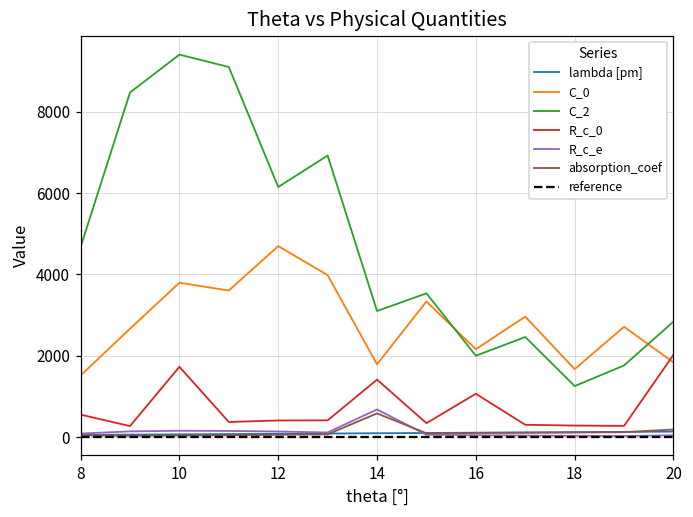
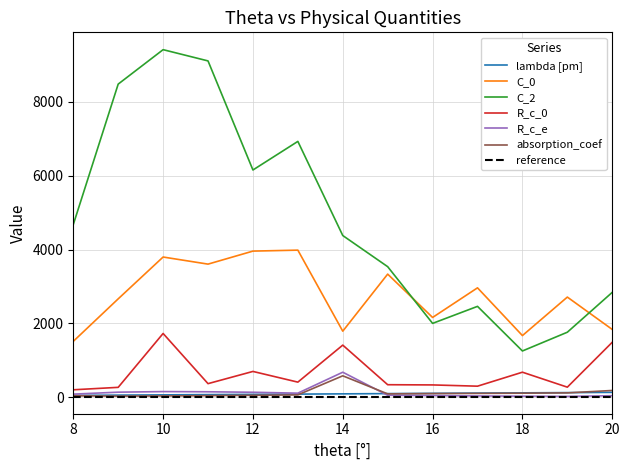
R_c_0, 8: 600 -> 200
C_0, 12: 4700 -> 4000
R_c_0, 12: 400 -> 700
C_2, 14: 3100 -> 4400
R_c_0, 16: 1100 -> 300
R_c_0, 18: 300 -> 700
R_c_0, 20: 2000 -> 1500
